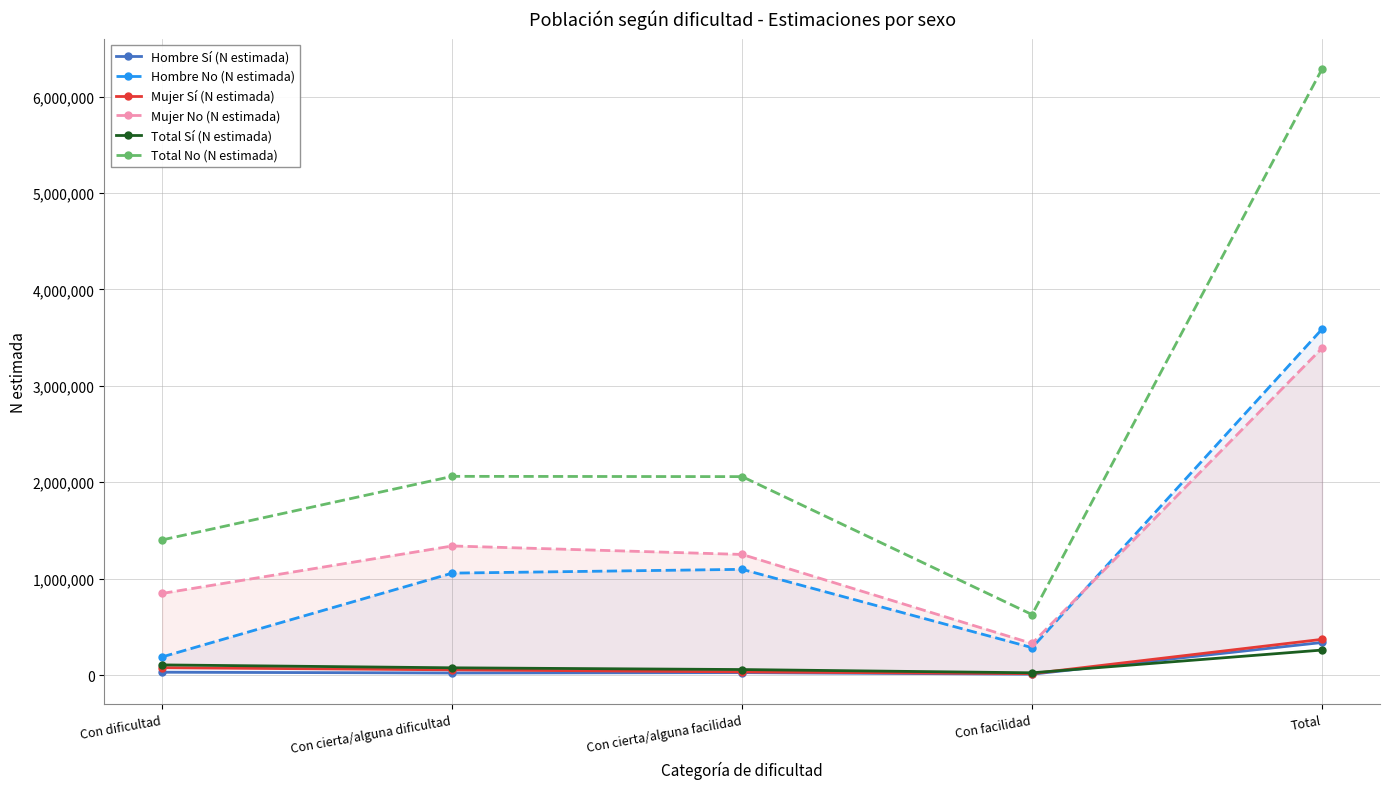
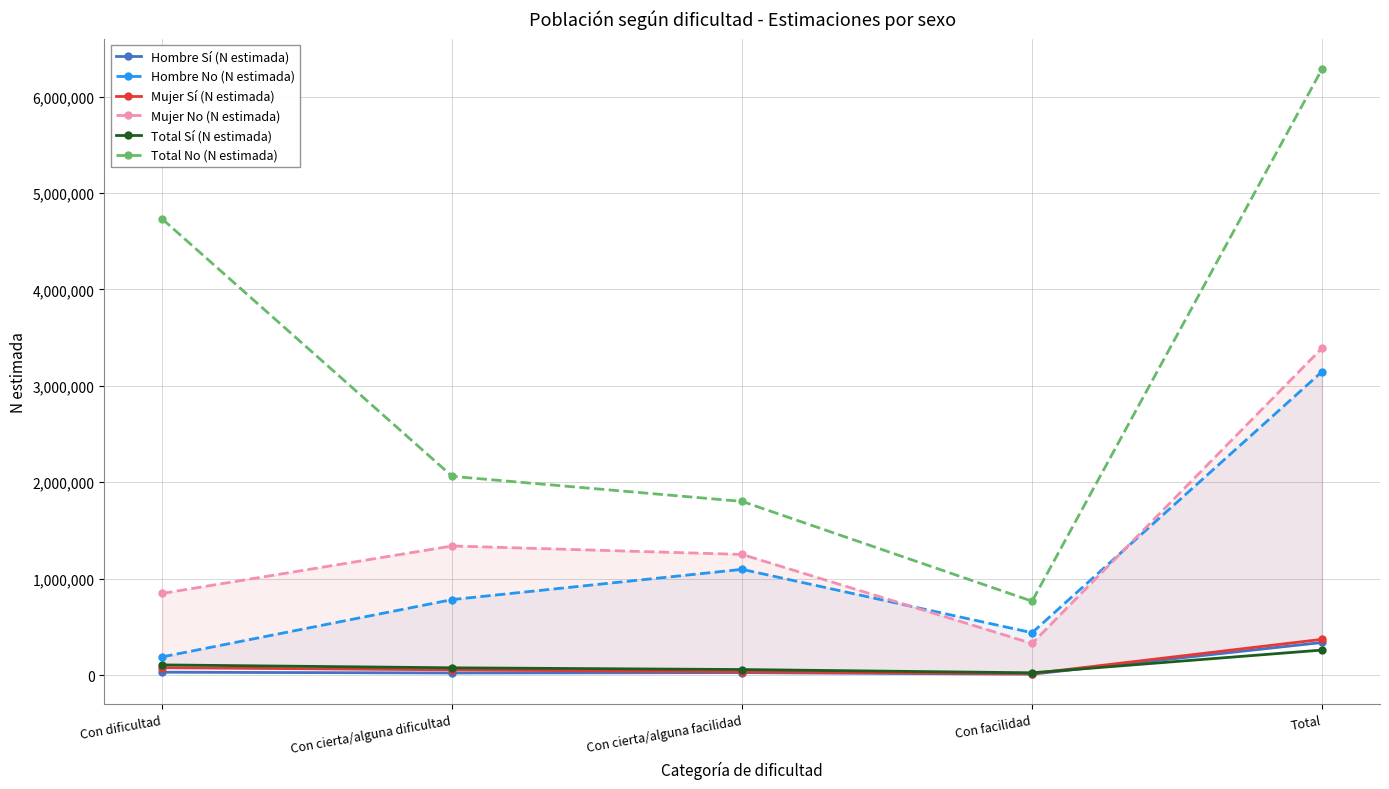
Total No (N estimada), Con dificultad: 1,400,000 -> 4,700,000
Hombre No (N estimada), Con cierta/alguna dificultad: 1,100,000 -> 800,000
Total No (N estimada), Con cierta/alguna facilidad: 2,100,000 -> 1,800,000
Hombre No (N estimada), Con facilidad: 300,000 -> 400,000
Total No (N estimada), Con facilidad: 600,000 -> 800,000
Hombre No (N estimada), Total: 3,600,000 -> 3,100,000
